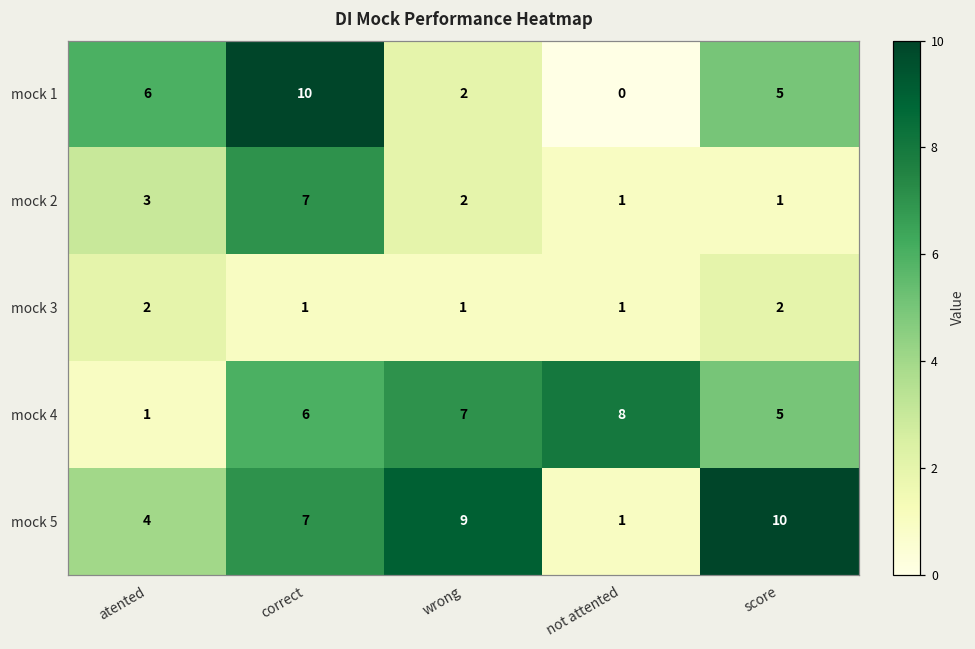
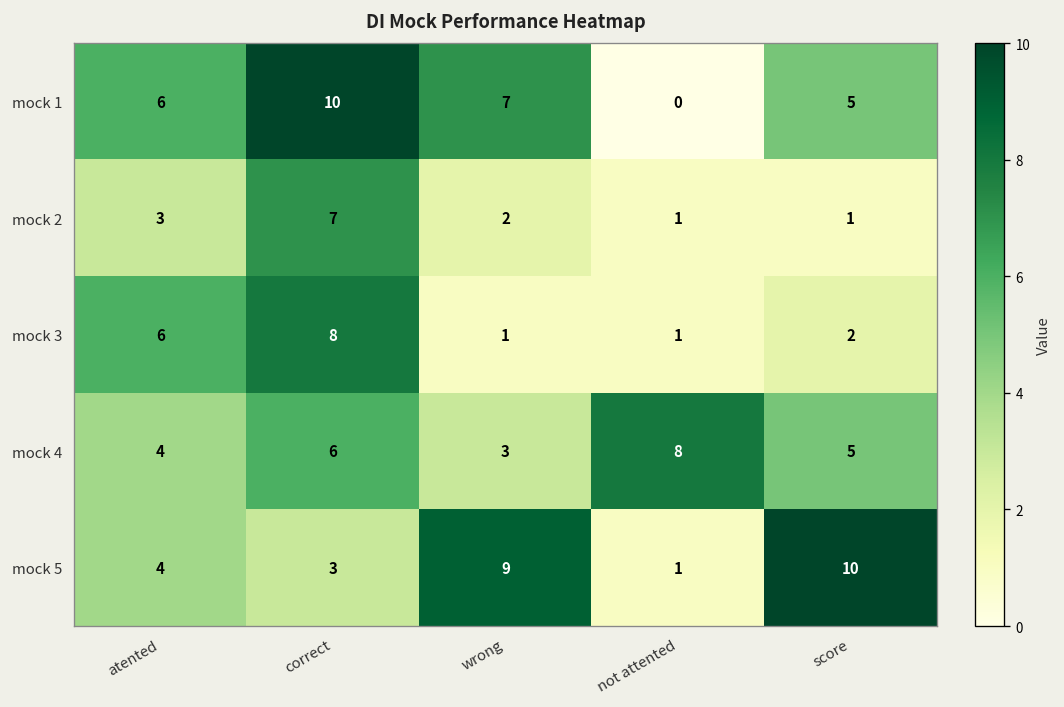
mock 1, wrong: 2 -> 7
mock 3, atented: 2 -> 6
mock 3, correct: 1 -> 8
mock 4, atented: 1 -> 4
mock 4, wrong: 7 -> 3
mock 5, correct: 7 -> 3
